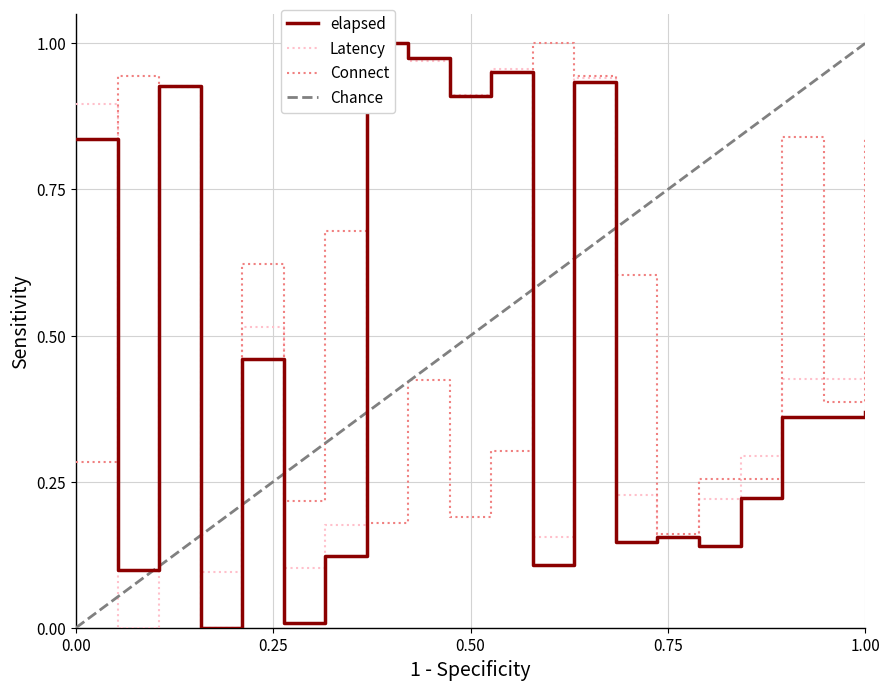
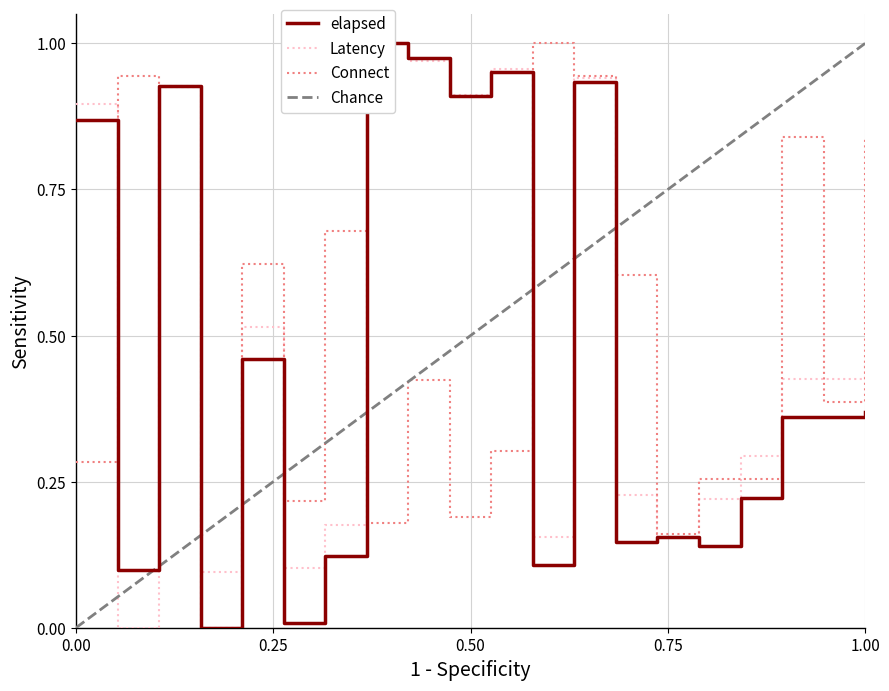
elapsed, 0.00: 0.84 -> 0.87
